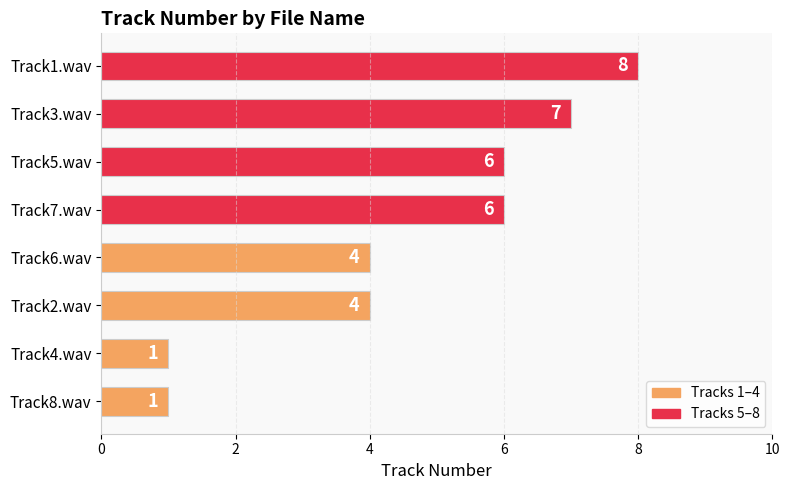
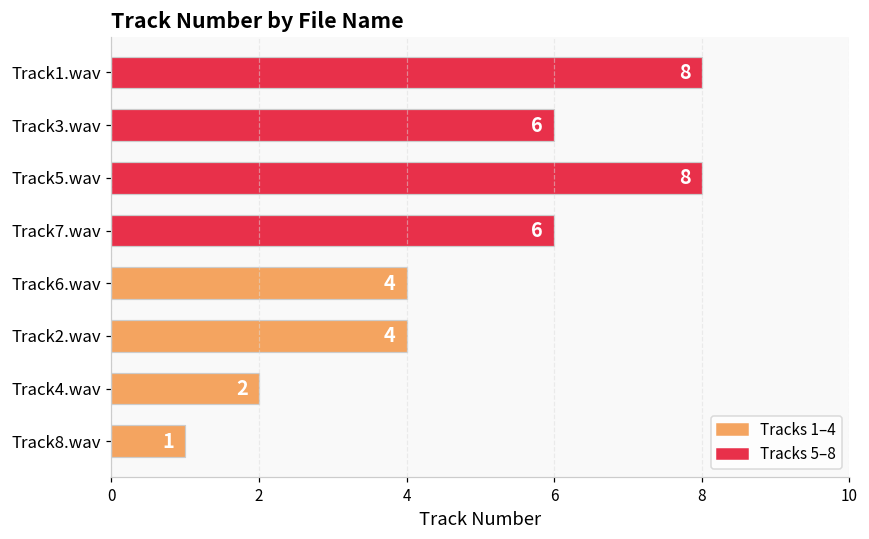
Track3.wav: 7 -> 6
Track5.wav: 6 -> 8
Track4.wav: 1 -> 2
